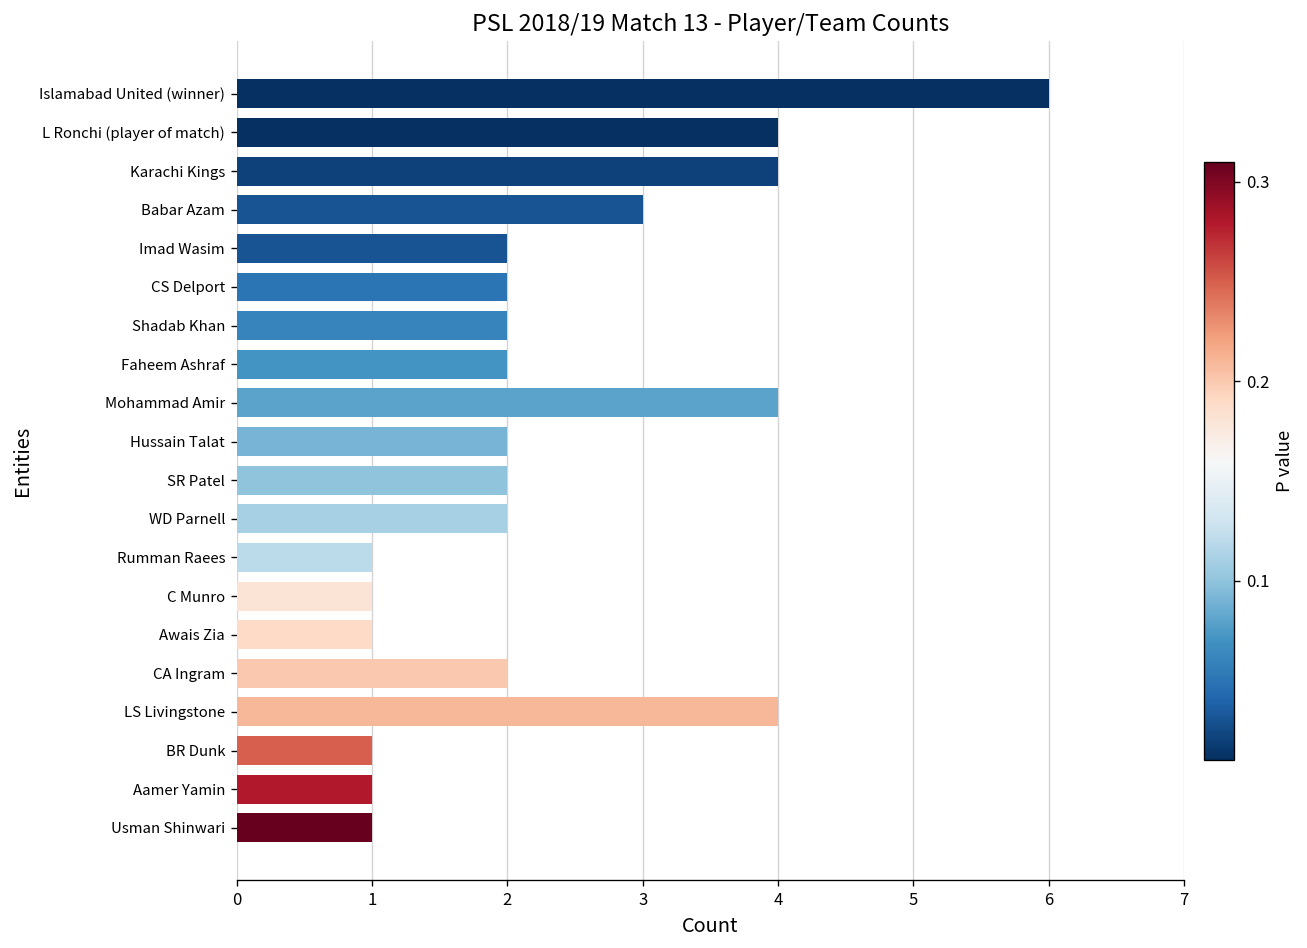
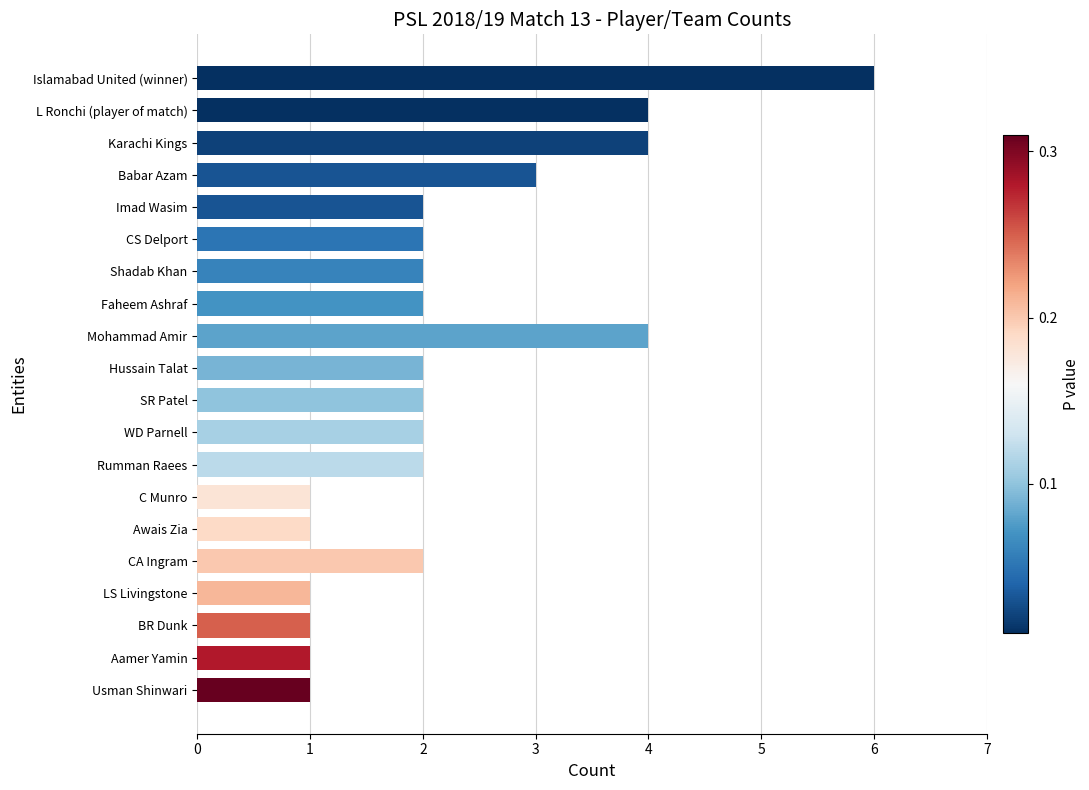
Rumman Raees: 1 -> 2
LS Livingstone: 4 -> 1
